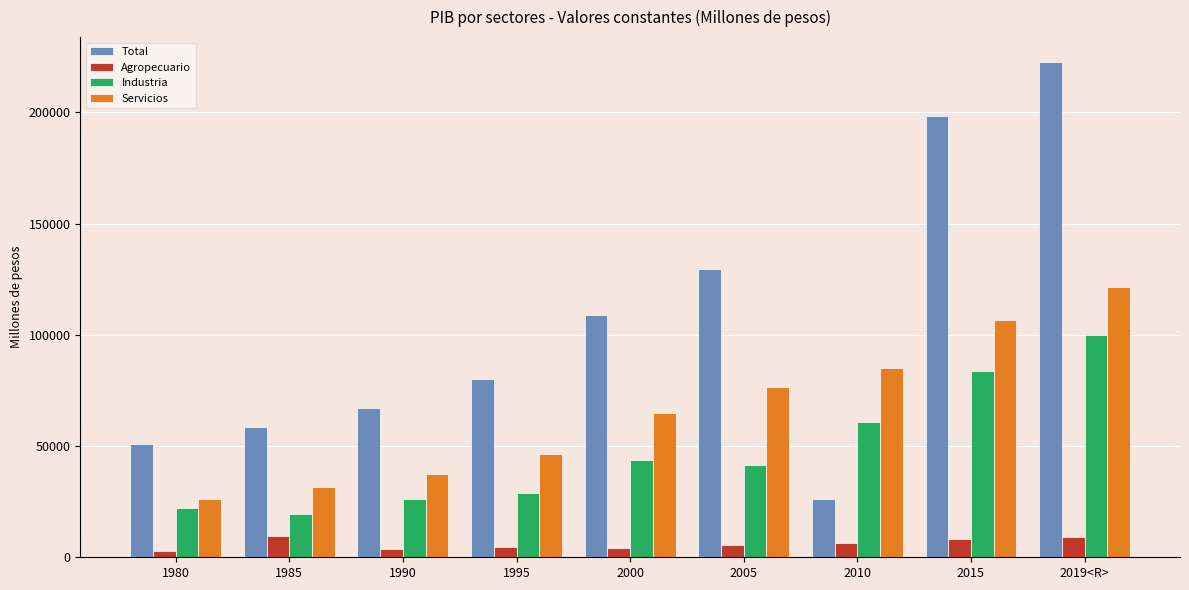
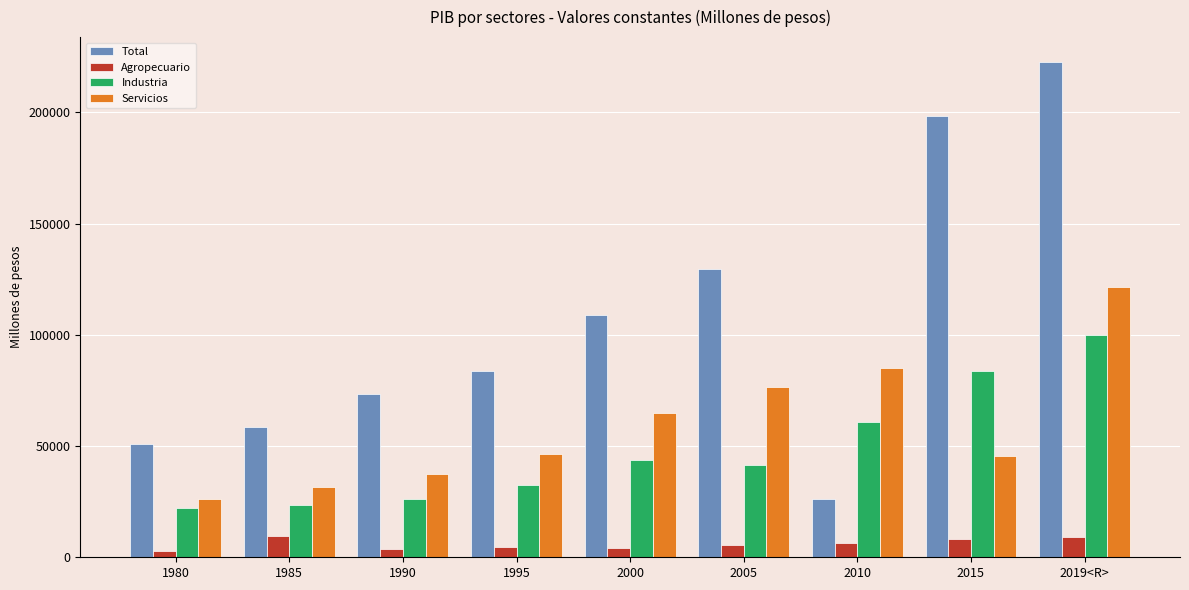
Industria, 1985: 19000 -> 23000
Total, 1990: 67000 -> 73000
Total, 1995: 80000 -> 84000
Industria, 1995: 29000 -> 33000
Servicios, 2015: 107000 -> 46000
